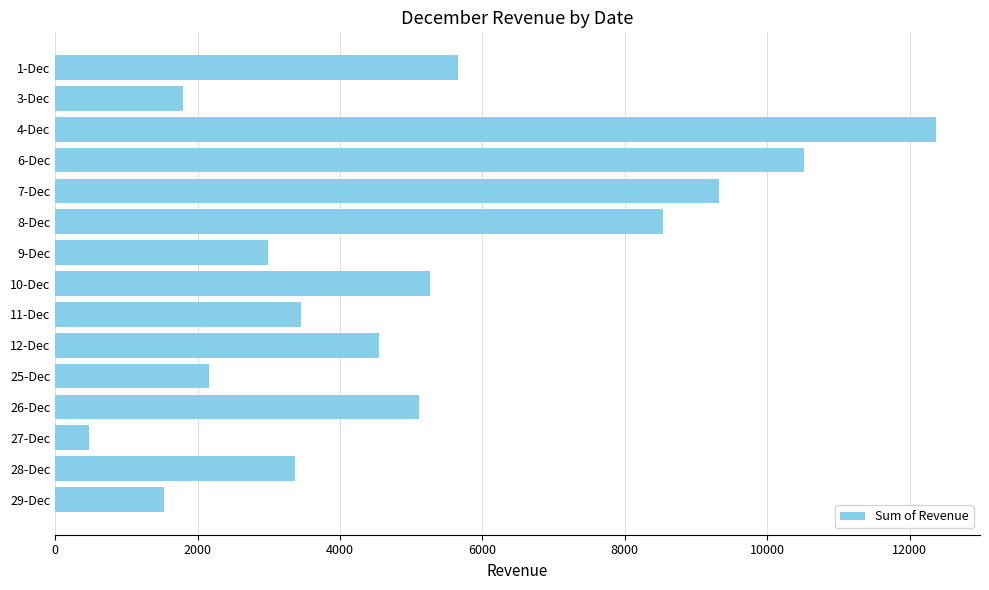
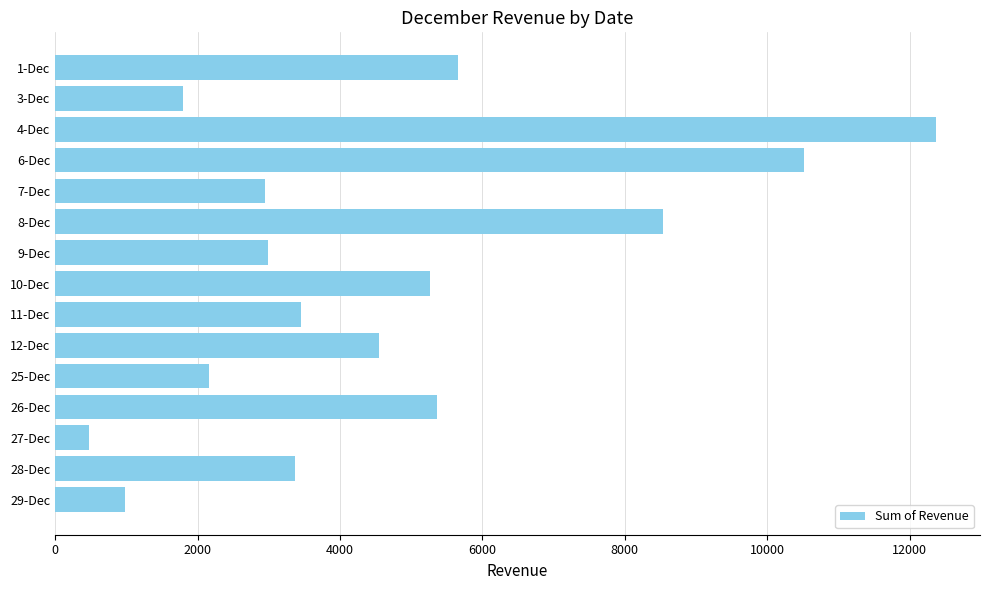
7-Dec: 9300 -> 2900
26-Dec: 5100 -> 5400
29-Dec: 1500 -> 1000
